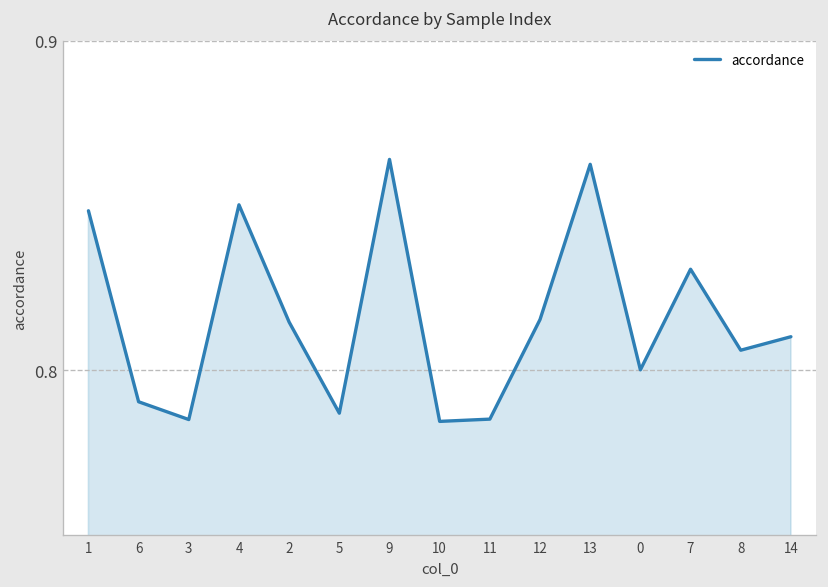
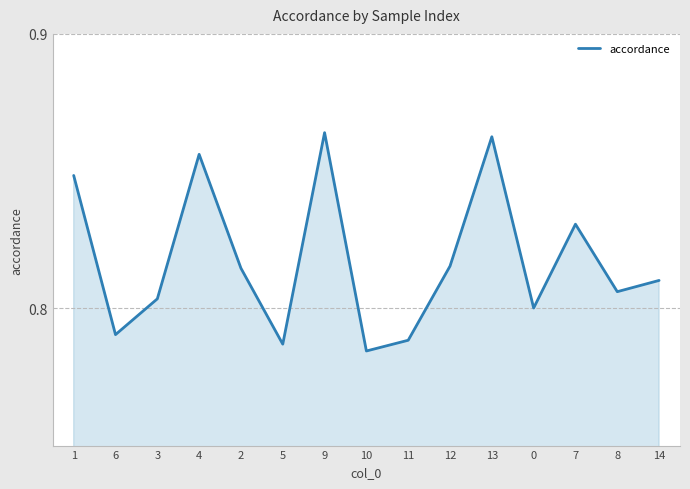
3: 0.785 -> 0.803
4: 0.850 -> 0.856
11: 0.785 -> 0.788
